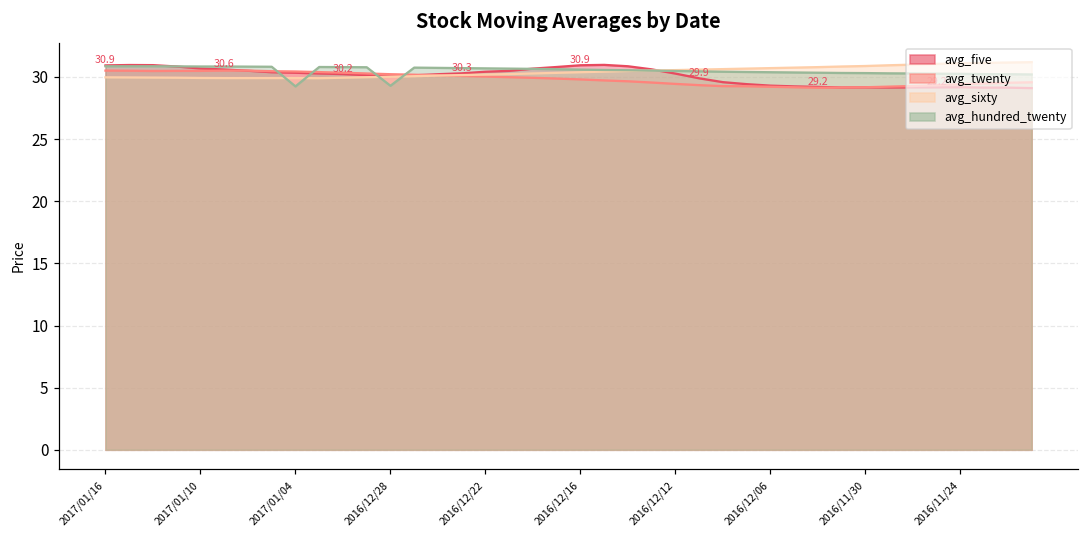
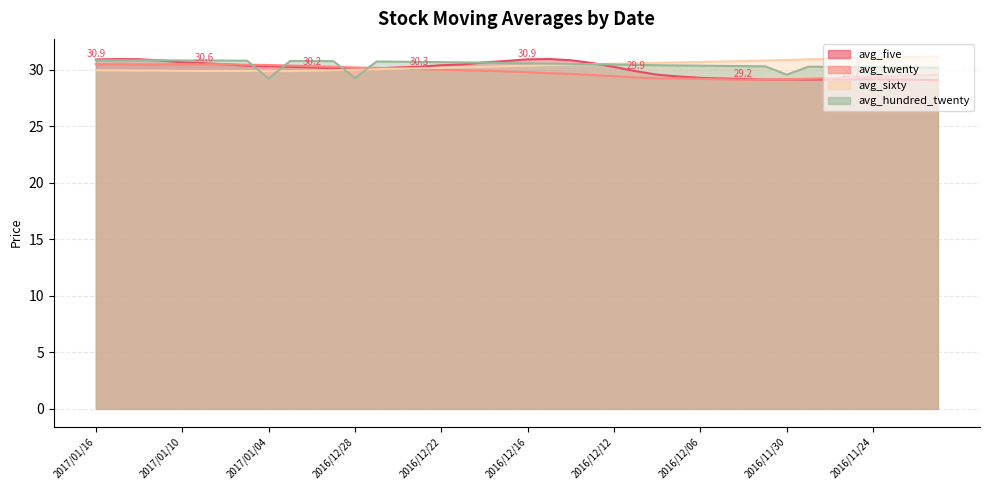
avg_hundred_twenty, 2016/11/30: 30.3 -> 29.6
